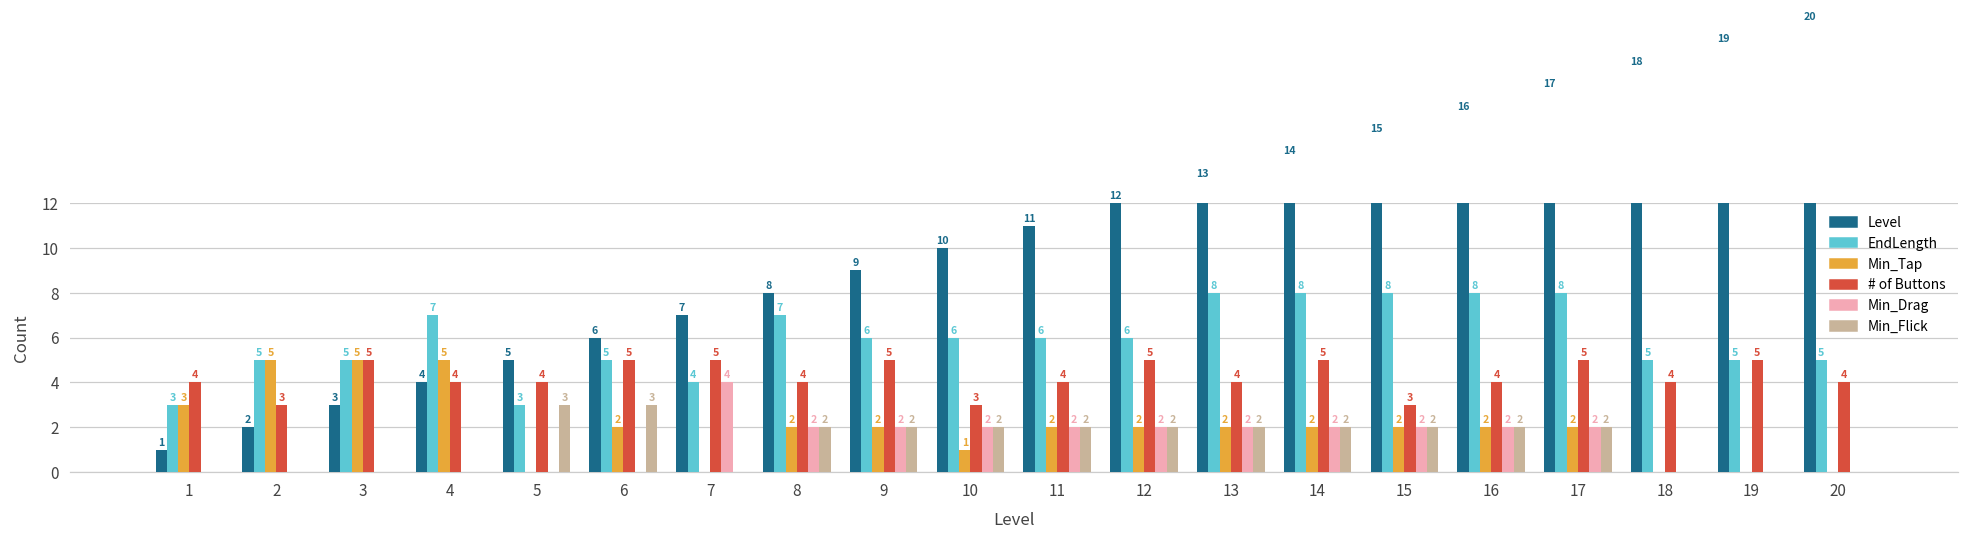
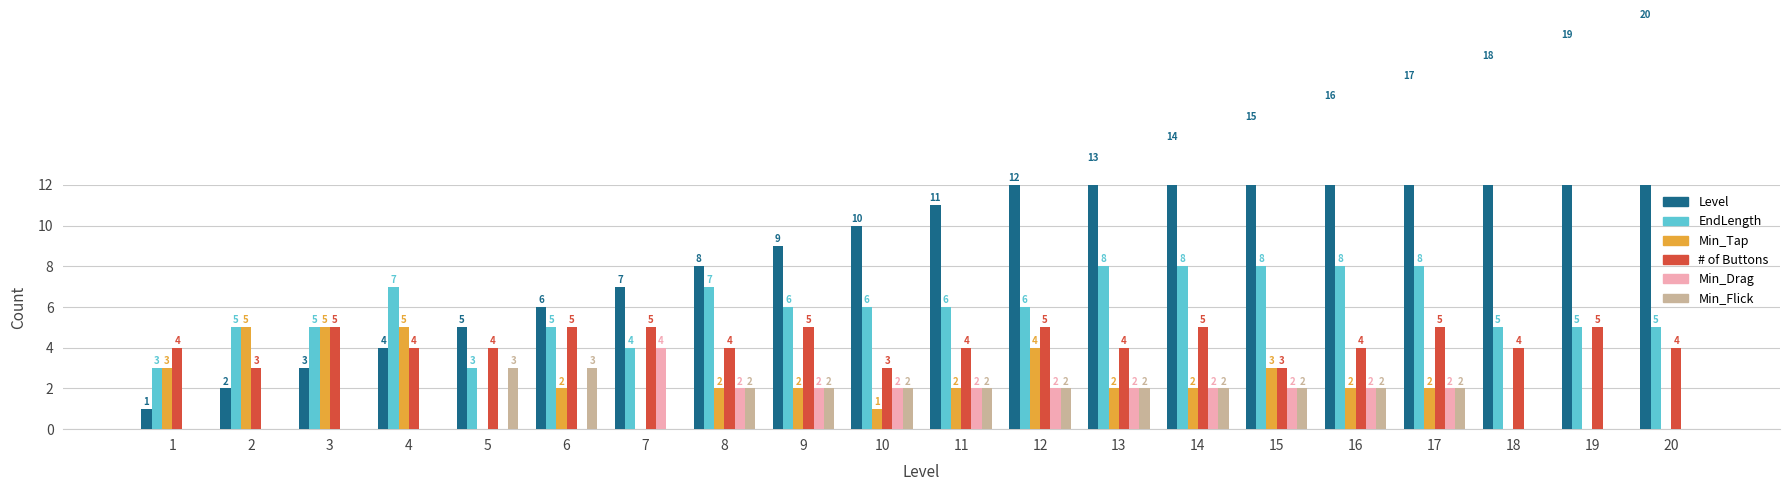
Min_Tap, 12: 2 -> 4
Min_Tap, 15: 2 -> 3
